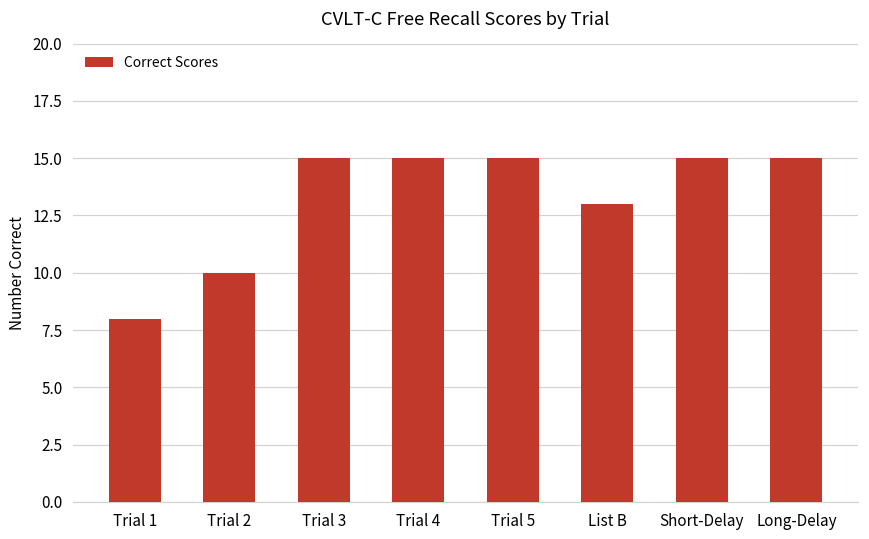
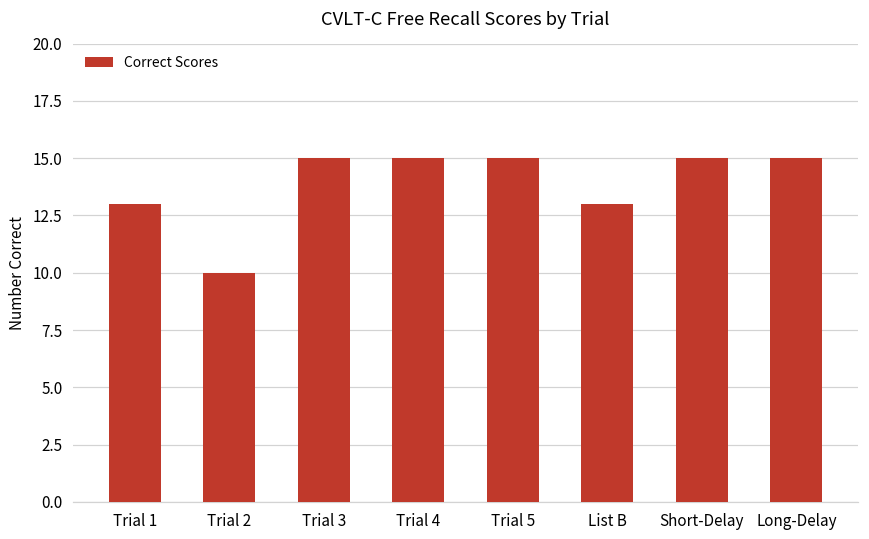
Trial 1: 8 -> 13
